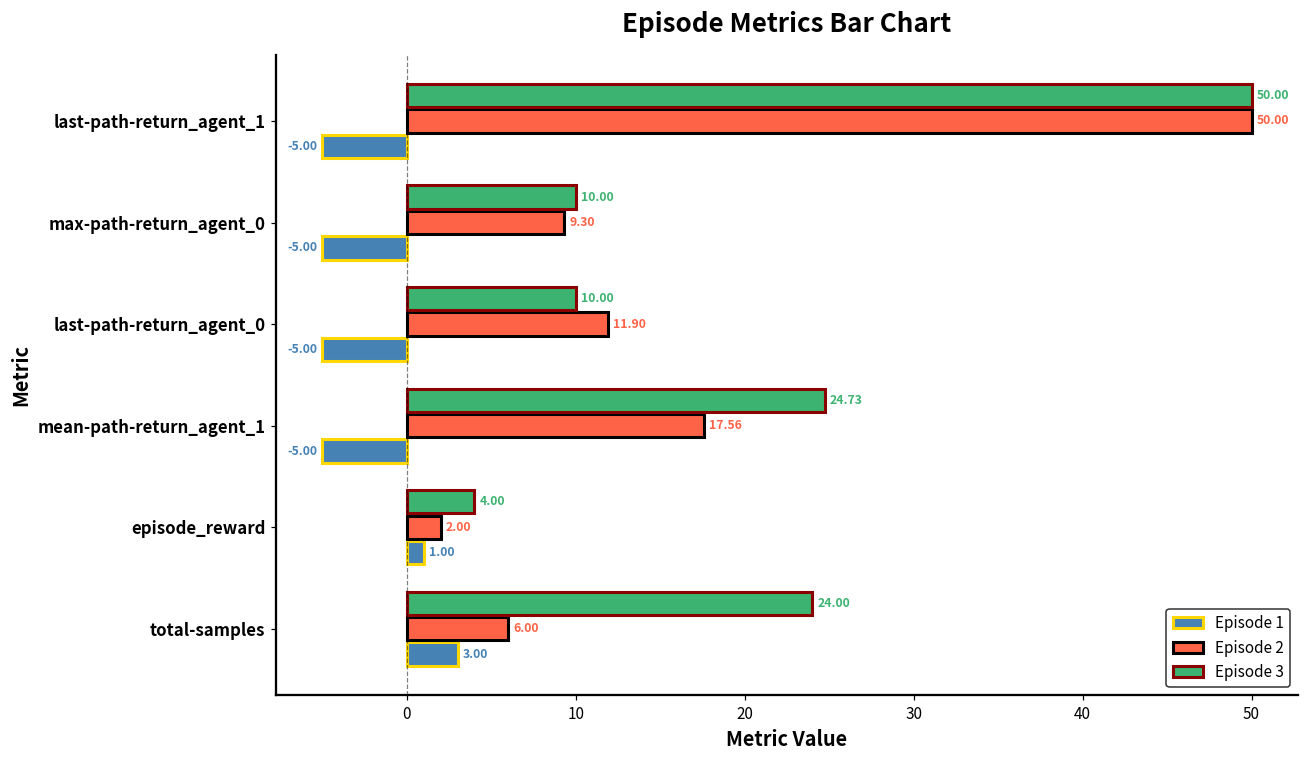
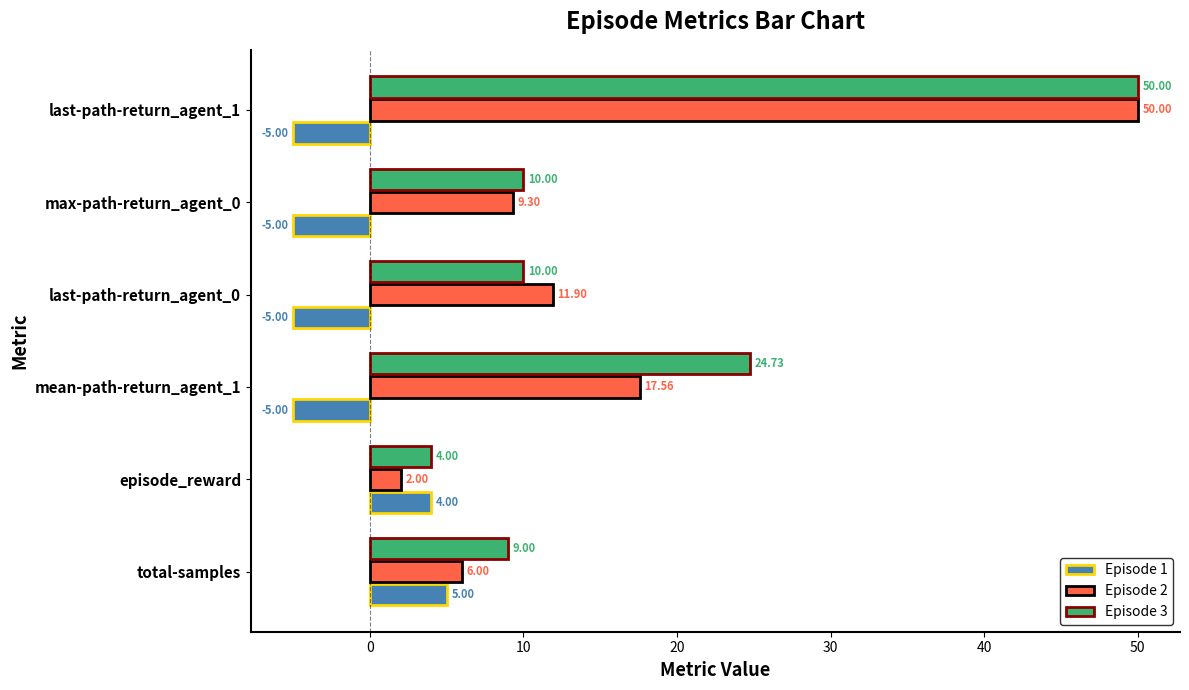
Episode 1, episode_reward: 1.00 -> 4.00
Episode 3, total-samples: 24.00 -> 9.00
Episode 1, total-samples: 3.00 -> 5.00
